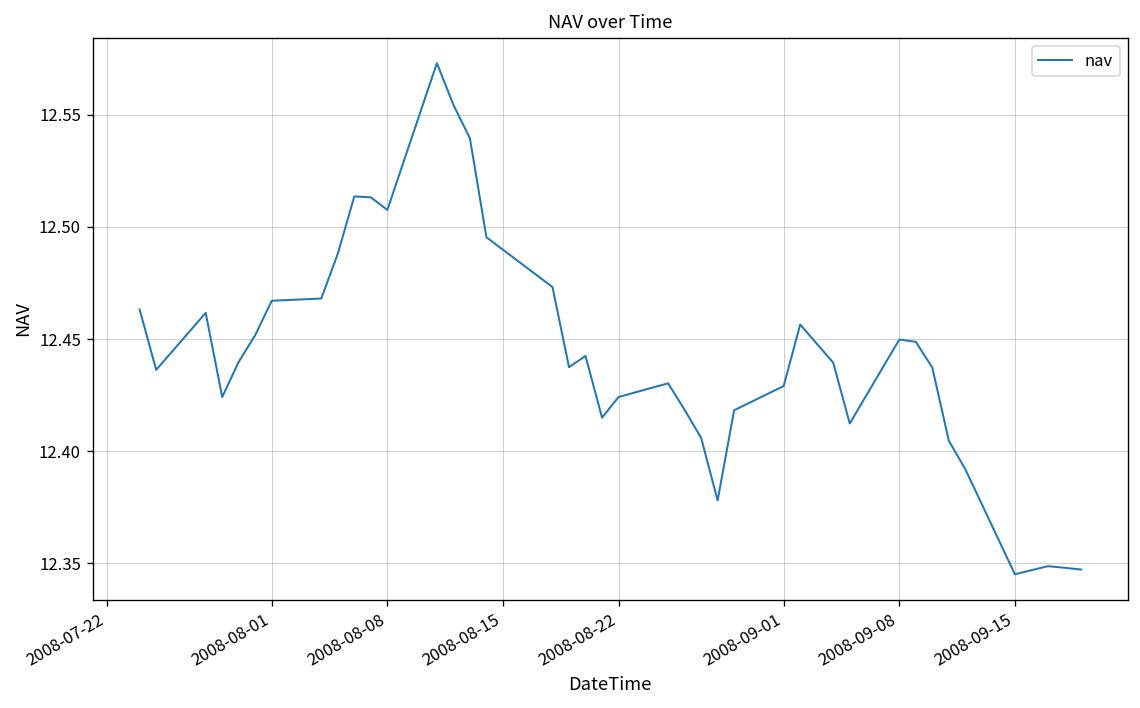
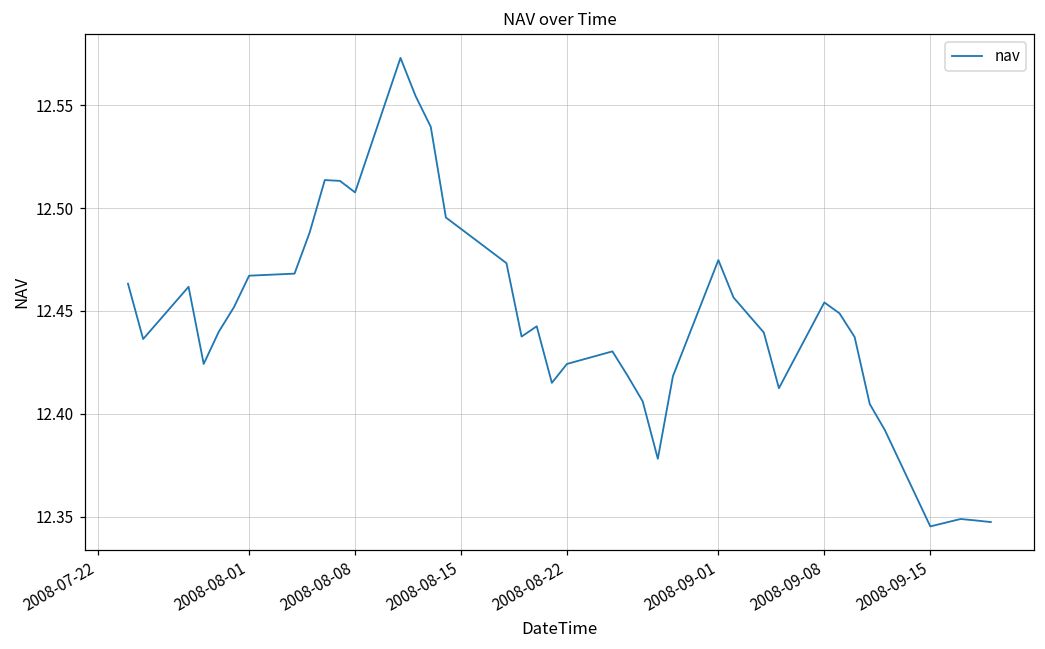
2008-09-01: 12.429 -> 12.475
2008-09-08: 12.450 -> 12.454
